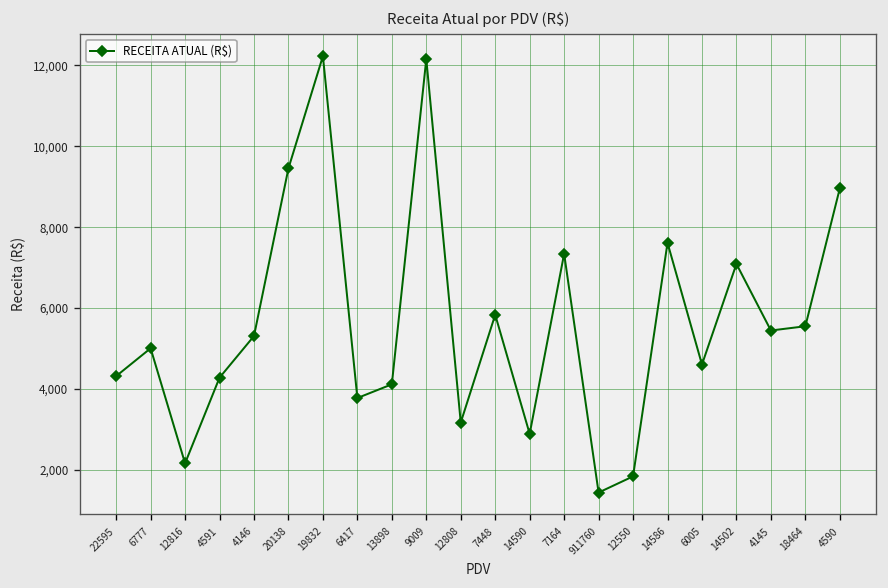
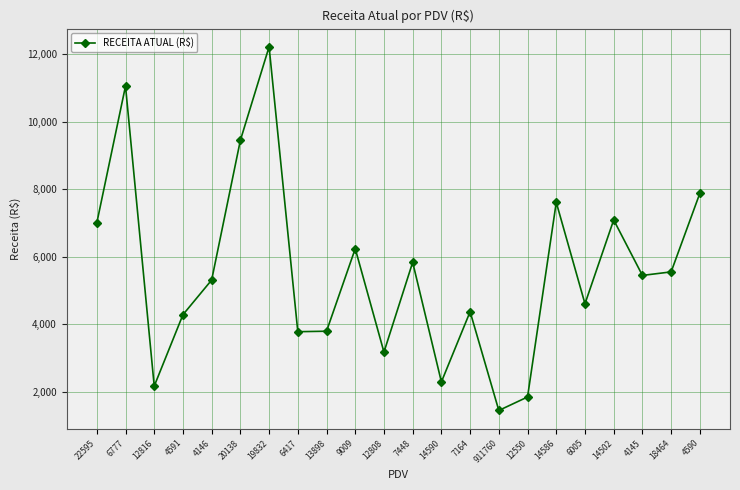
22595: 4,300 -> 7,000
6777: 5,000 -> 11,100
13898: 4,100 -> 3,800
9009: 12,200 -> 6,200
14590: 2,900 -> 2,300
7164: 7,300 -> 4,400
4590: 9,000 -> 7,900
